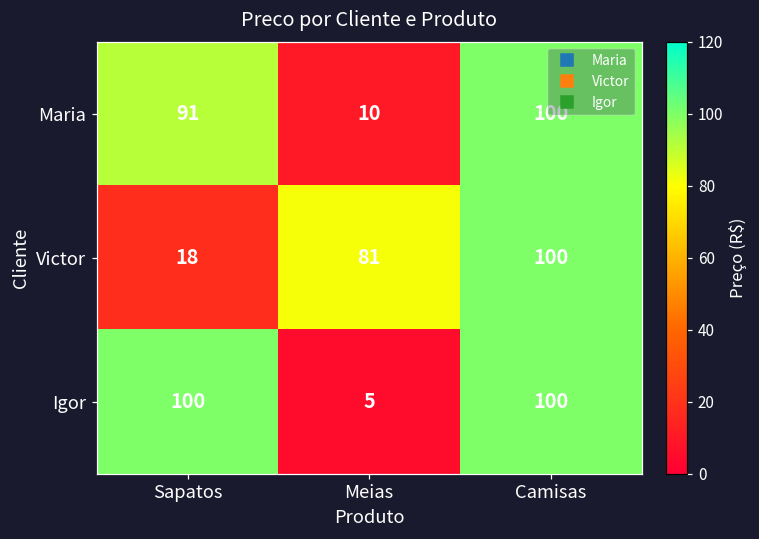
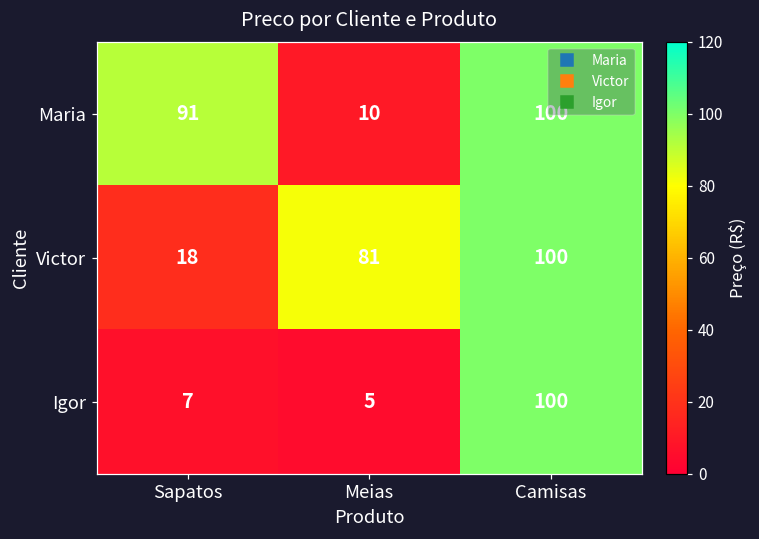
Igor, Sapatos: 100 -> 7
